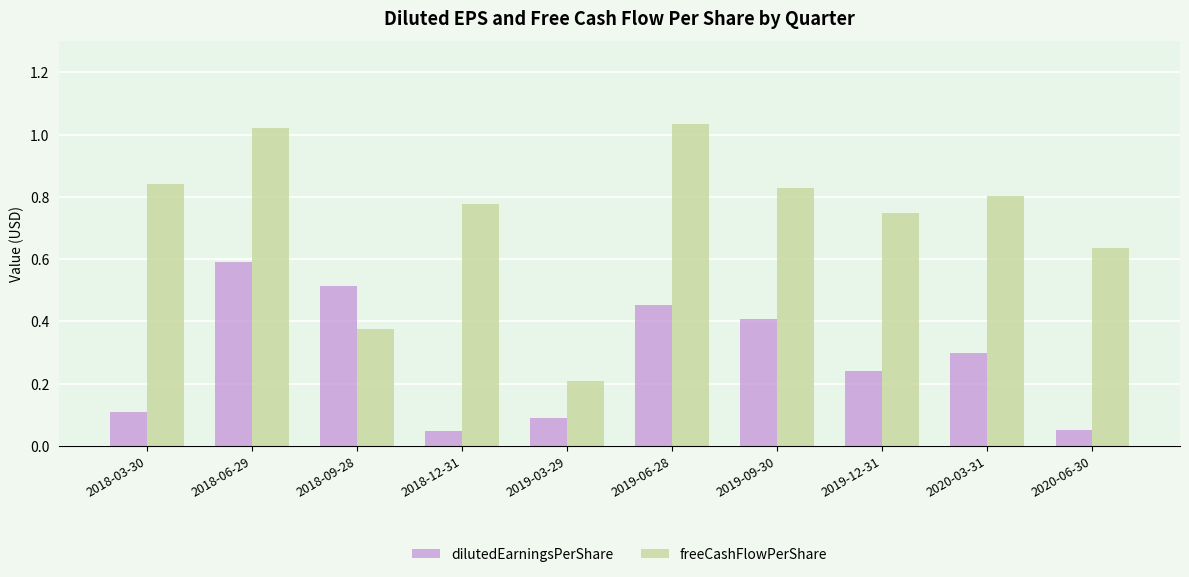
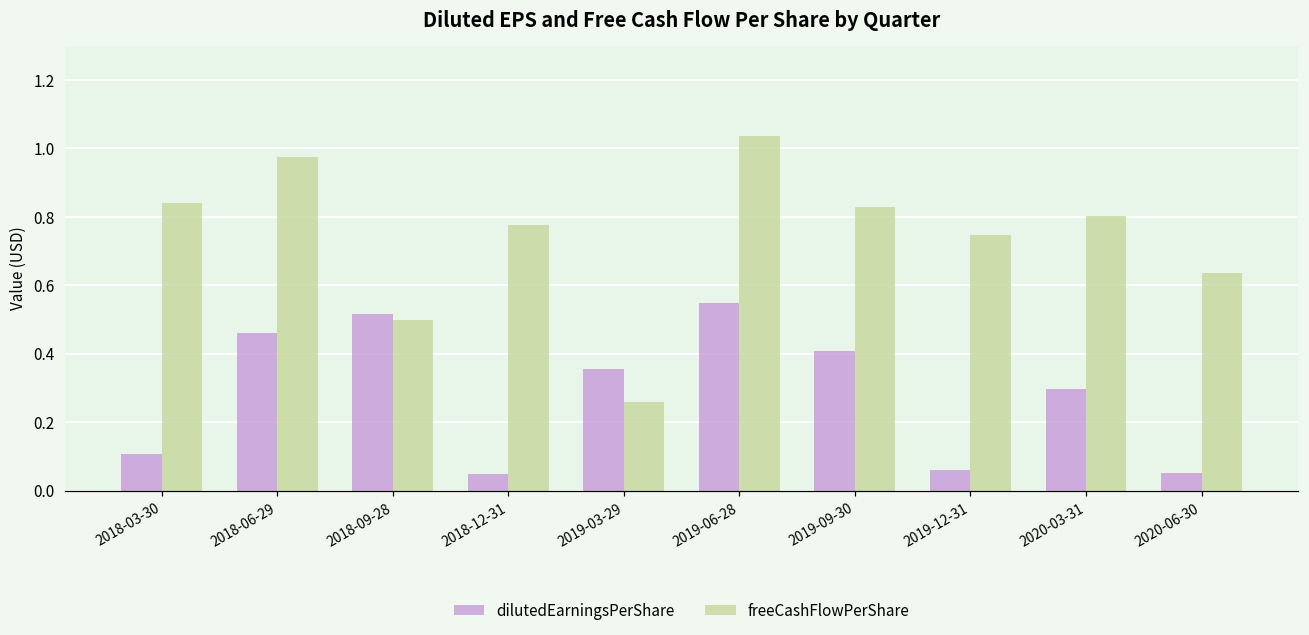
dilutedEarningsPerShare, 2018-06-29: 0.59 -> 0.46
freeCashFlowPerShare, 2018-06-29: 1.02 -> 0.98
freeCashFlowPerShare, 2018-09-28: 0.38 -> 0.50
dilutedEarningsPerShare, 2019-03-29: 0.09 -> 0.36
freeCashFlowPerShare, 2019-03-29: 0.21 -> 0.26
dilutedEarningsPerShare, 2019-06-28: 0.45 -> 0.55
dilutedEarningsPerShare, 2019-12-31: 0.24 -> 0.06
